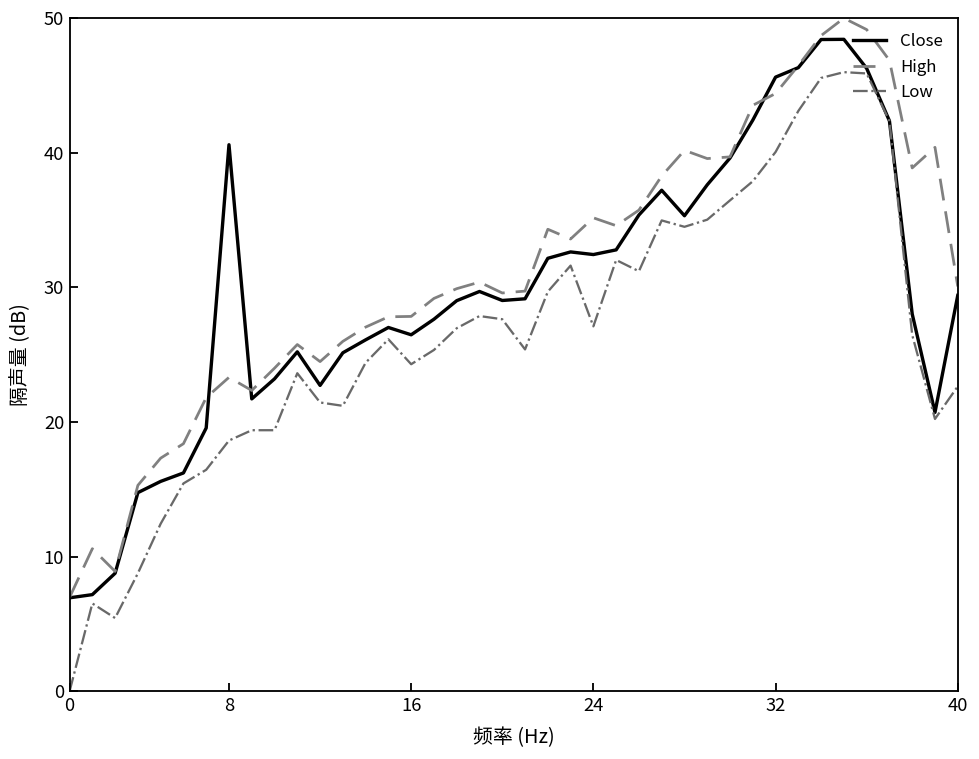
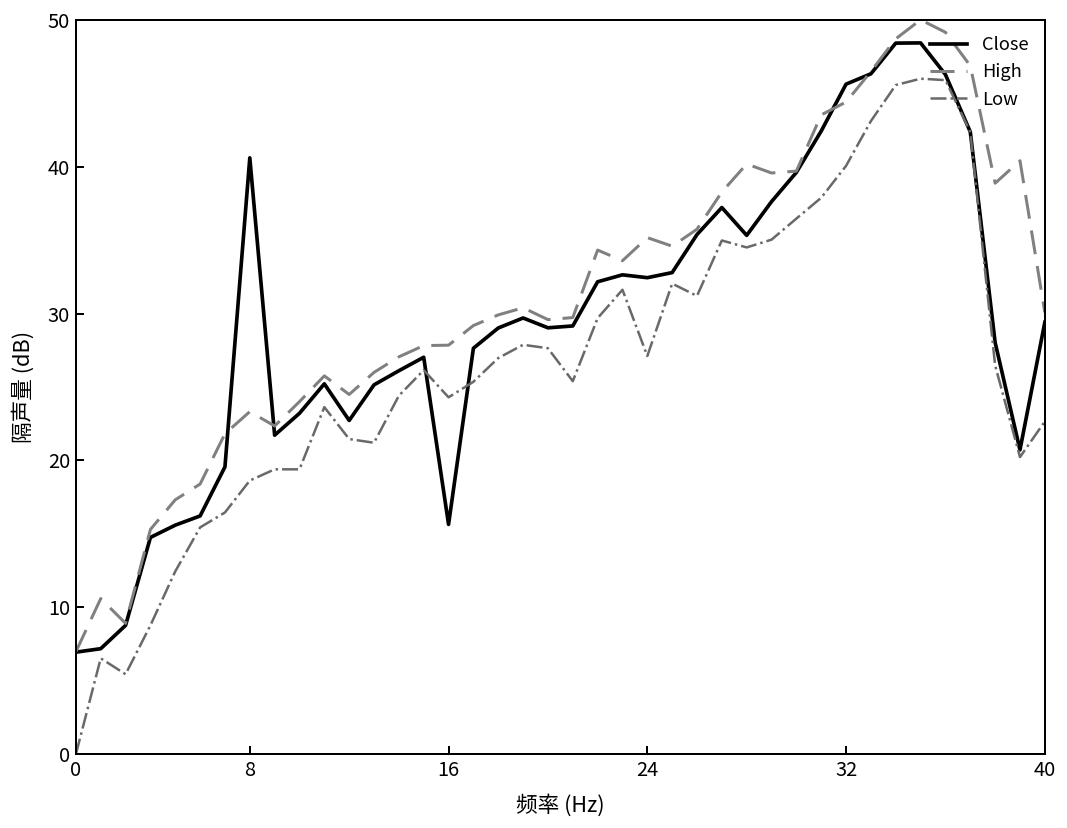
Close, 16: 26.5 -> 15.6
